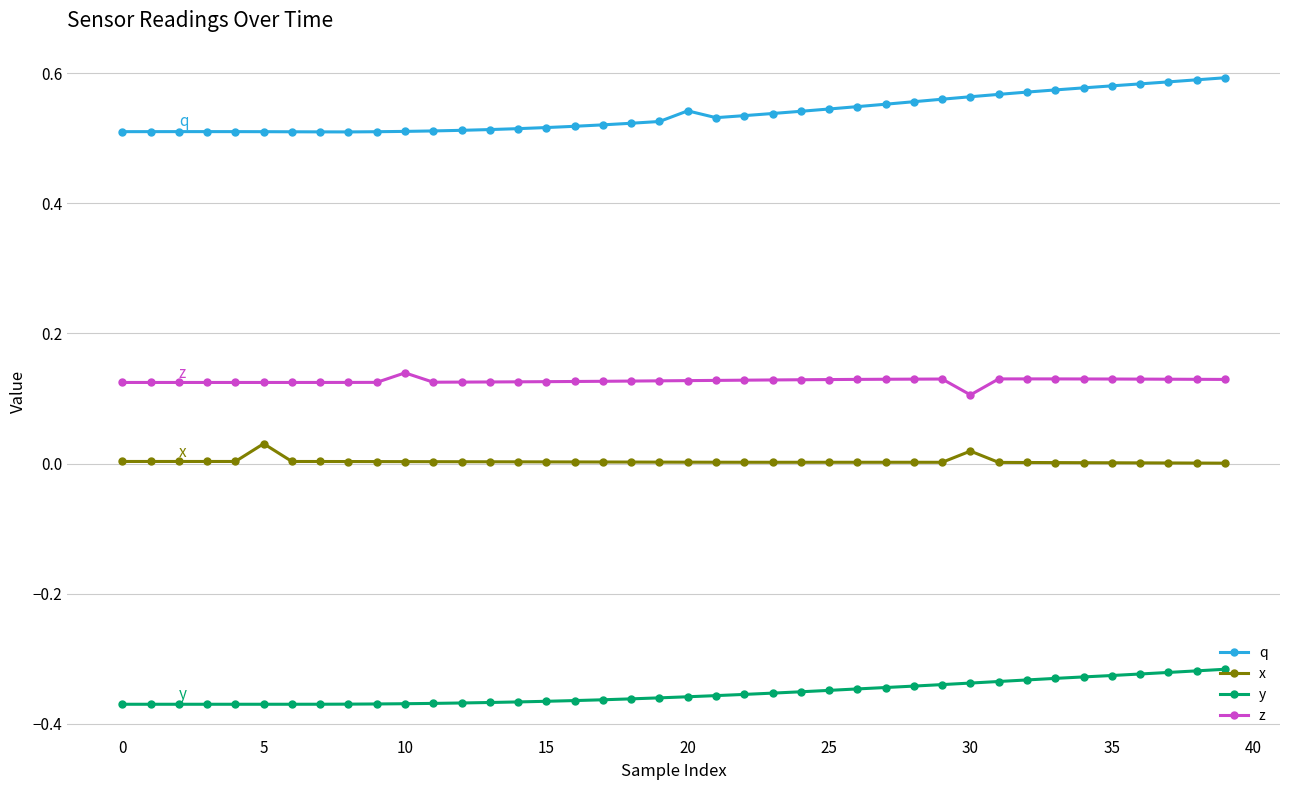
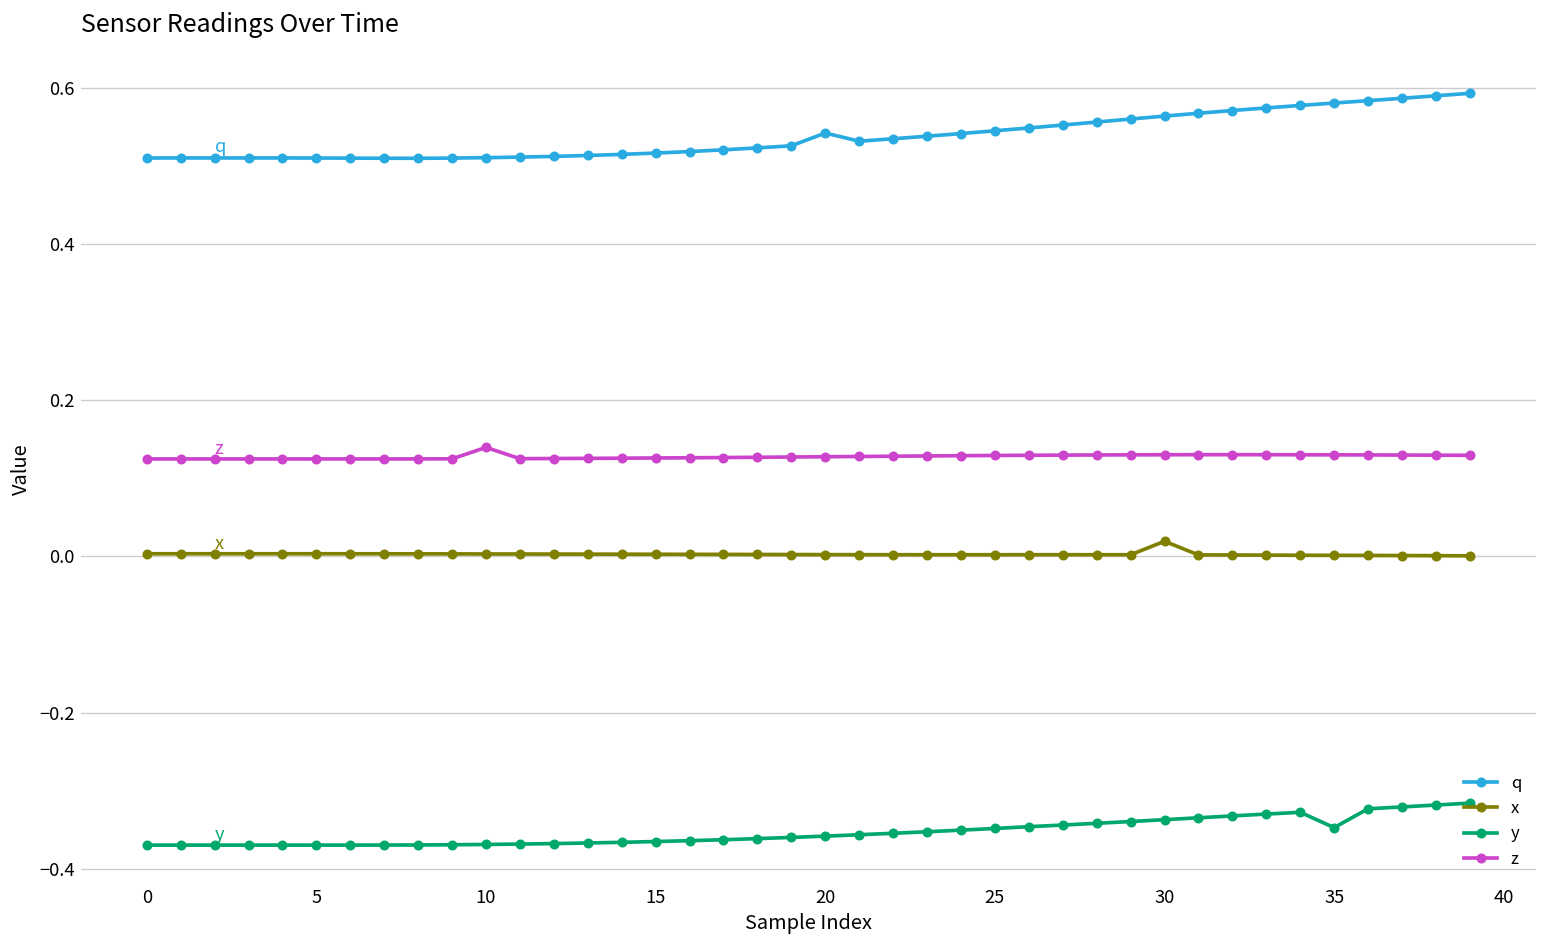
x, 5: 0.03 -> 0.00
z, 30: 0.11 -> 0.13
y, 35: -0.33 -> -0.35
